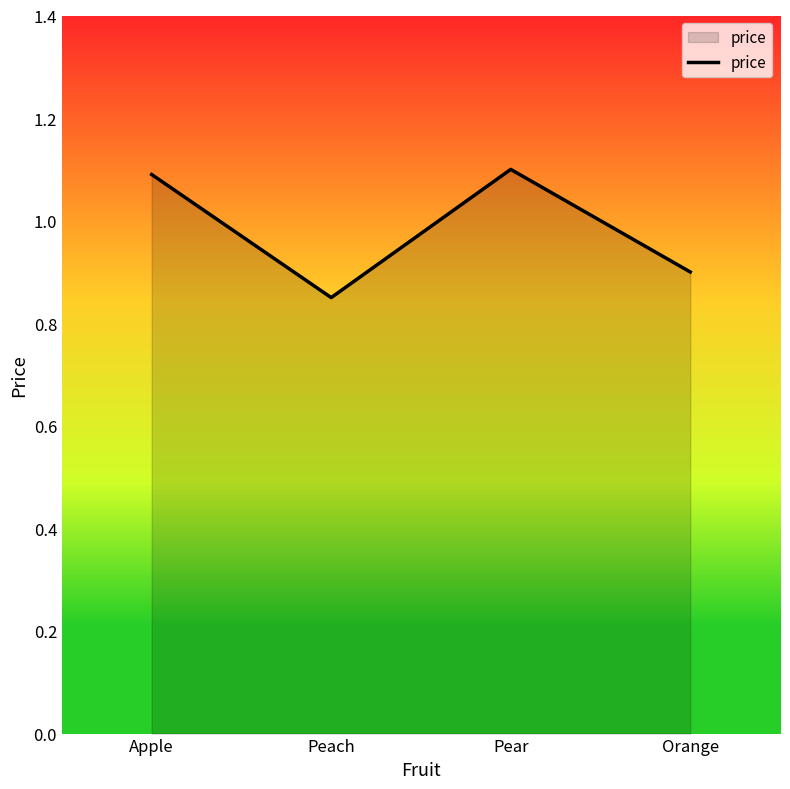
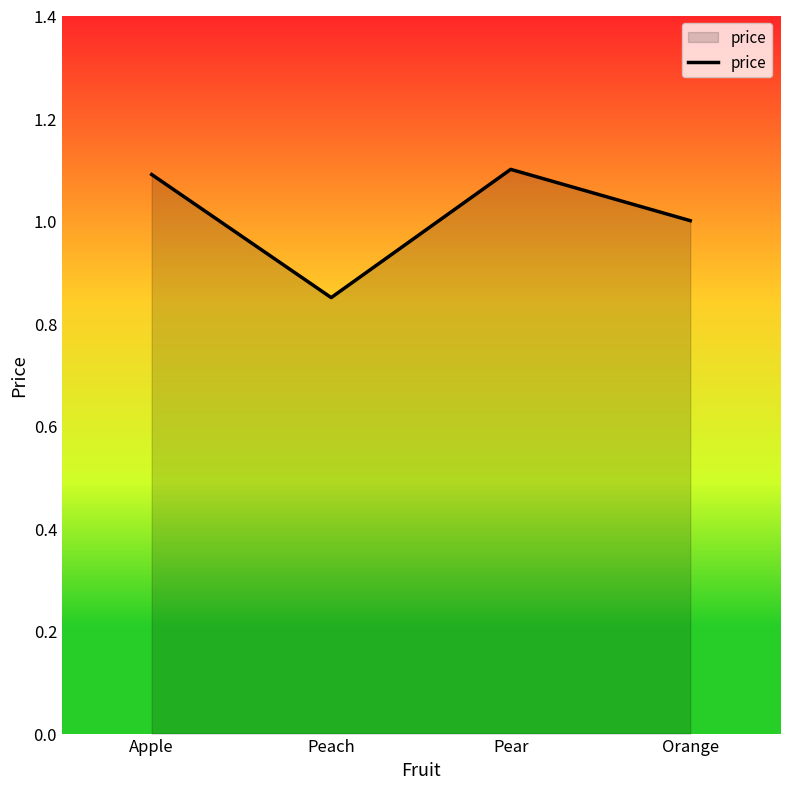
Orange: 0.9 -> 1.0
